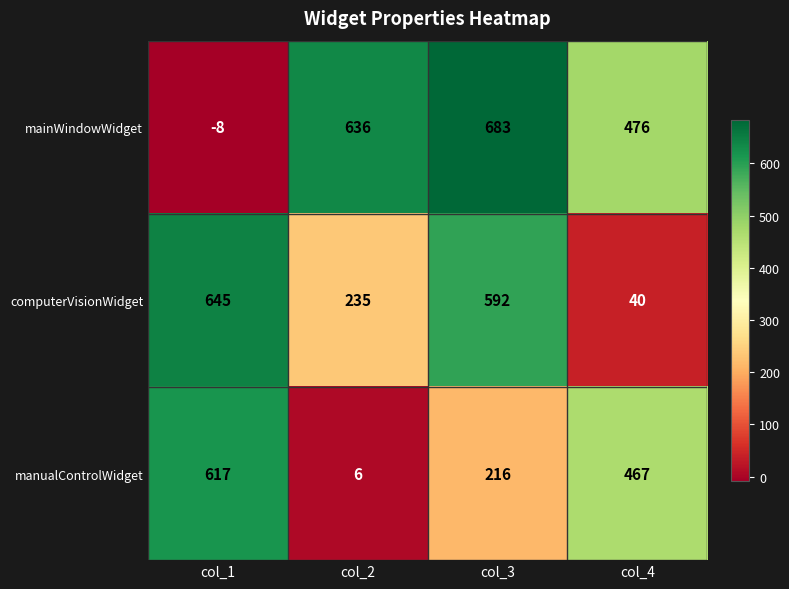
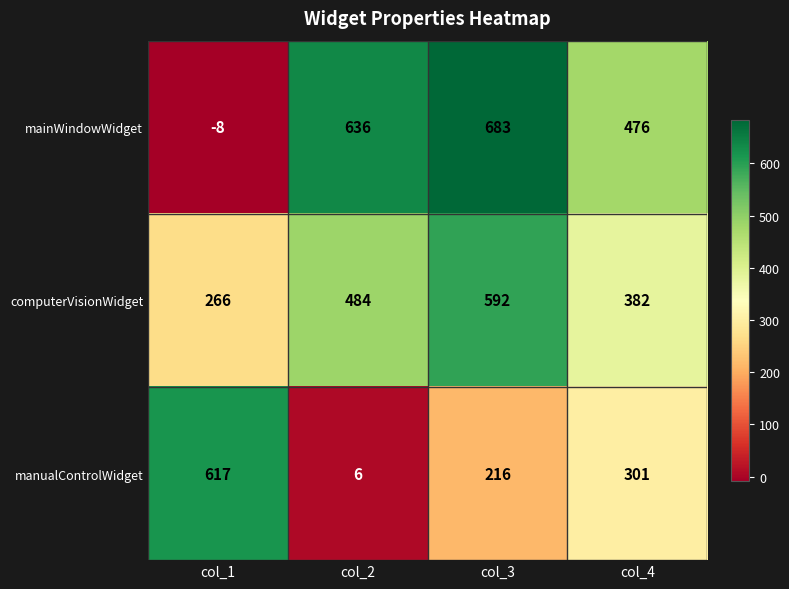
computerVisionWidget, col_1: 645 -> 266
computerVisionWidget, col_2: 235 -> 484
computerVisionWidget, col_4: 40 -> 382
manualControlWidget, col_4: 467 -> 301
